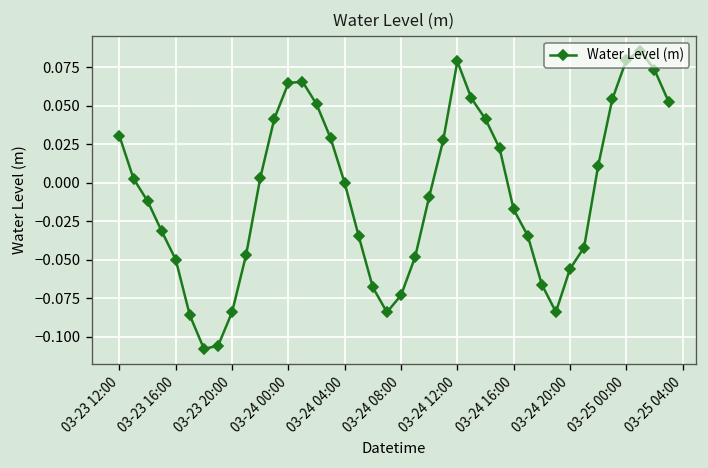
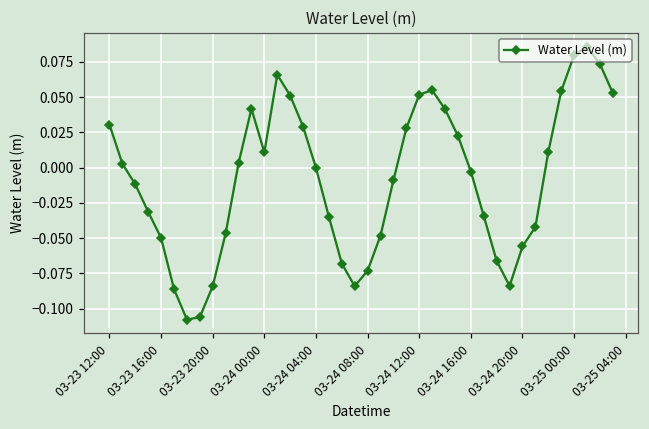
03-24 00:00: 0.065 -> 0.011
03-24 12:00: 0.079 -> 0.052
03-24 16:00: -0.017 -> -0.003
